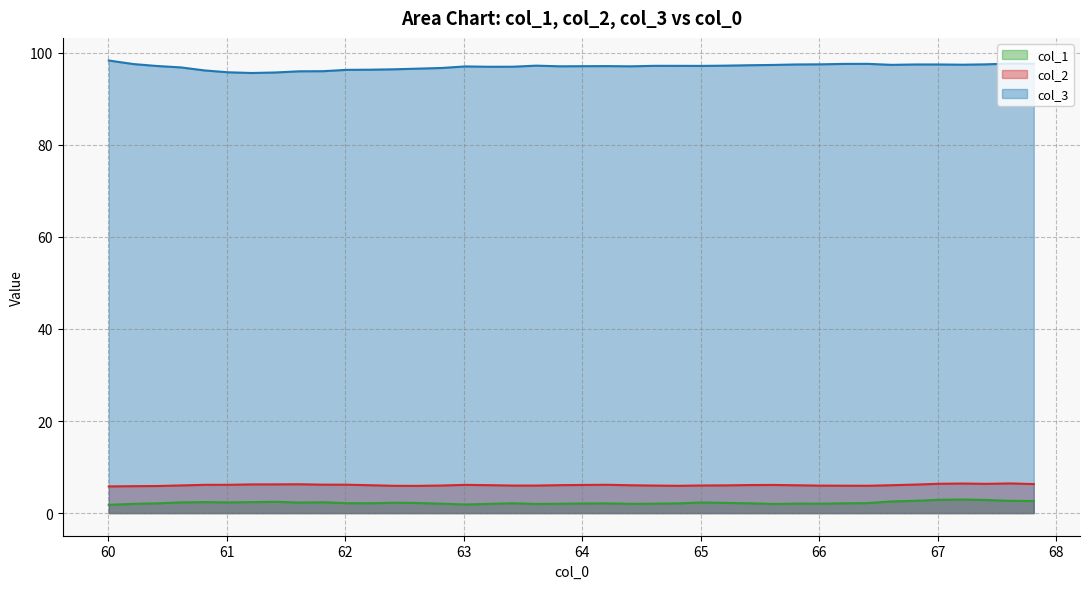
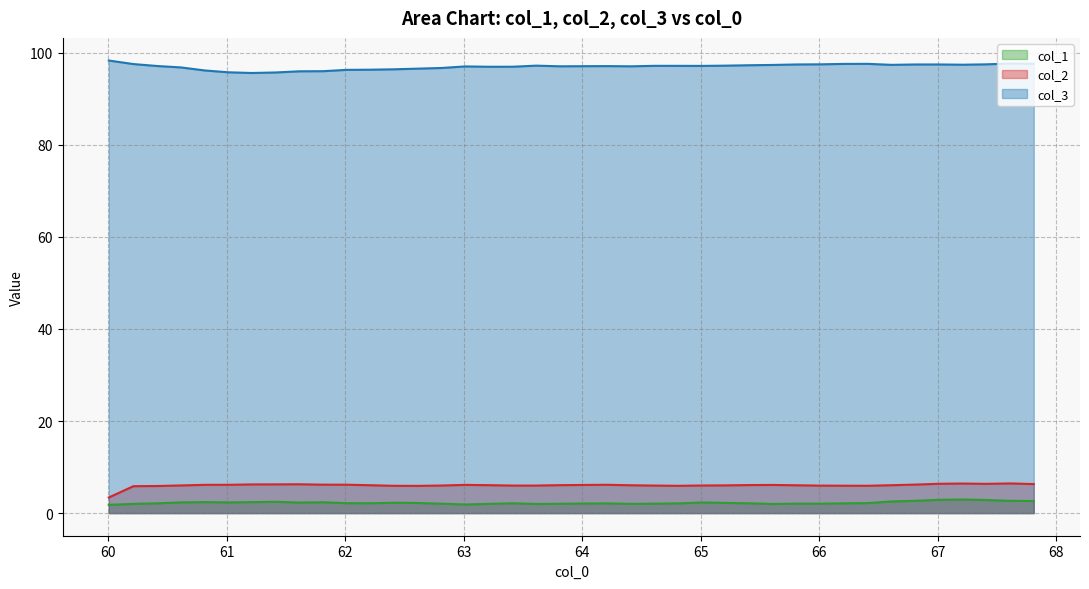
col_2, 60: 6 -> 3
